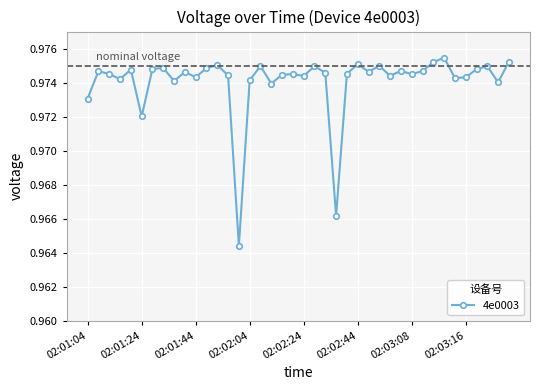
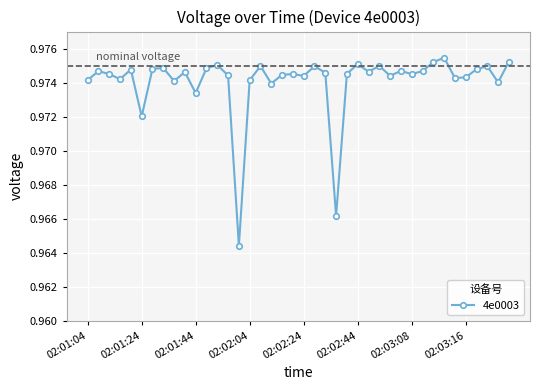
02:01:04: 0.9731 -> 0.9741
02:01:44: 0.9743 -> 0.9734
